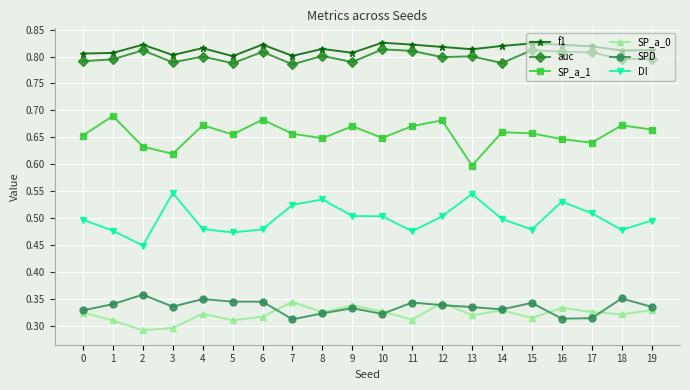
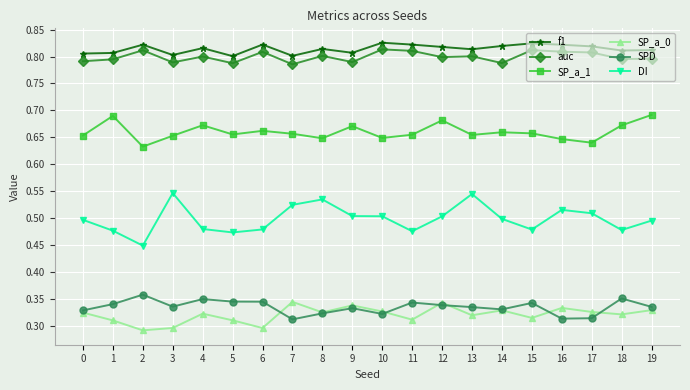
SP_a_1, 3: 0.62 -> 0.65
SP_a_1, 6: 0.68 -> 0.66
SP_a_0, 6: 0.32 -> 0.30
SP_a_1, 11: 0.67 -> 0.65
SP_a_1, 13: 0.60 -> 0.65
DI, 16: 0.53 -> 0.52
SP_a_1, 19: 0.66 -> 0.69
